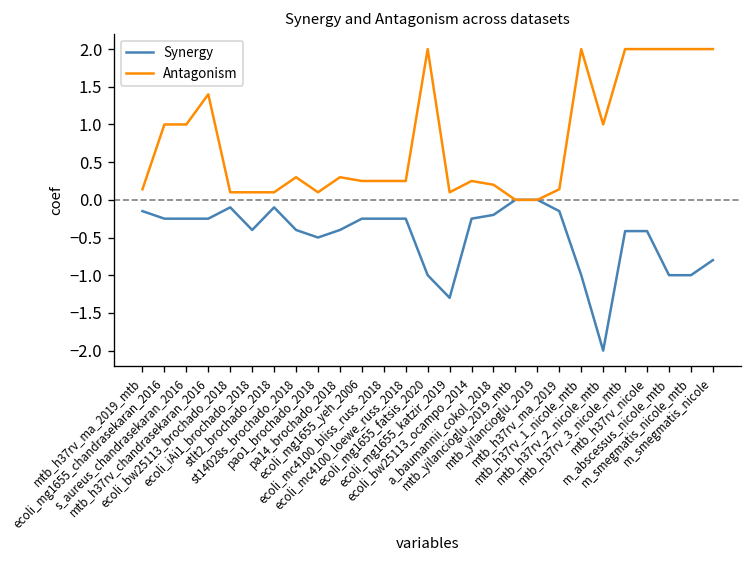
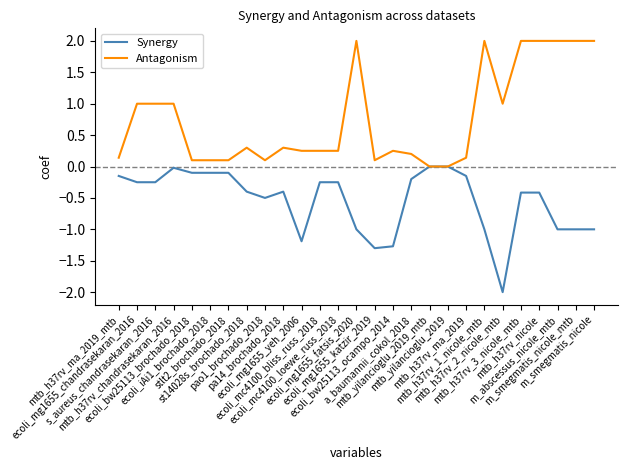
Synergy, mtb_h37rv_chandrasekaran_2016: -0.3 -> 0.0
Antagonism, mtb_h37rv_chandrasekaran_2016: 1.4 -> 1.0
Synergy, ecoli_iAi1_brochado_2018: -0.4 -> -0.1
Synergy, ecoli_mg1655_yeh_2006: -0.3 -> -1.2
Synergy, ecoli_bw25113_ocampo_2014: -0.3 -> -1.3
Synergy, m_smegmatis_nicole: -0.8 -> -1.0
